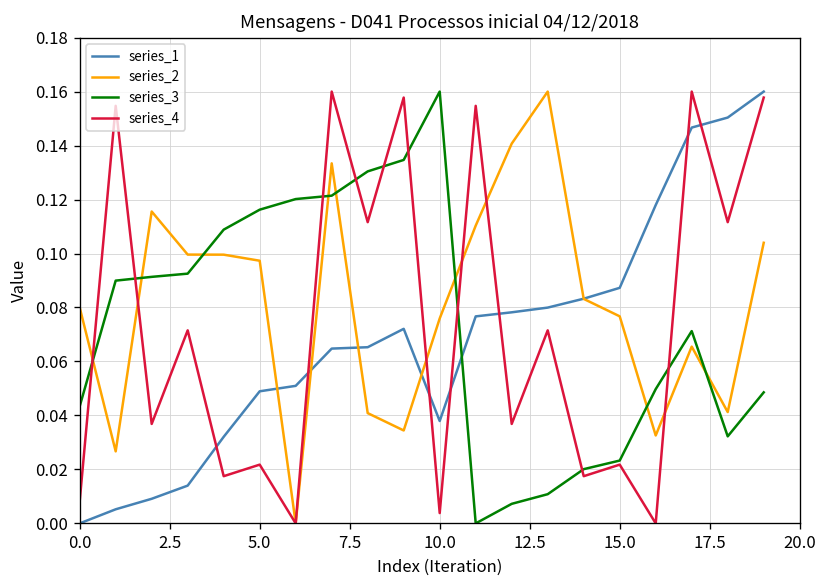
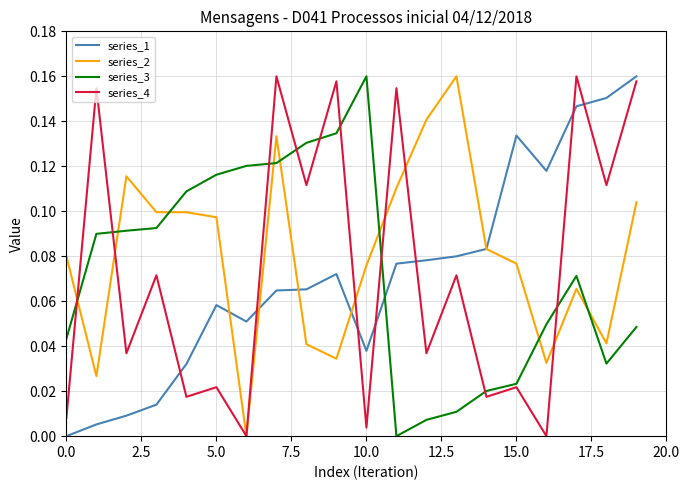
series_1, 5.0: 0.049 -> 0.058
series_1, 15.0: 0.087 -> 0.134
